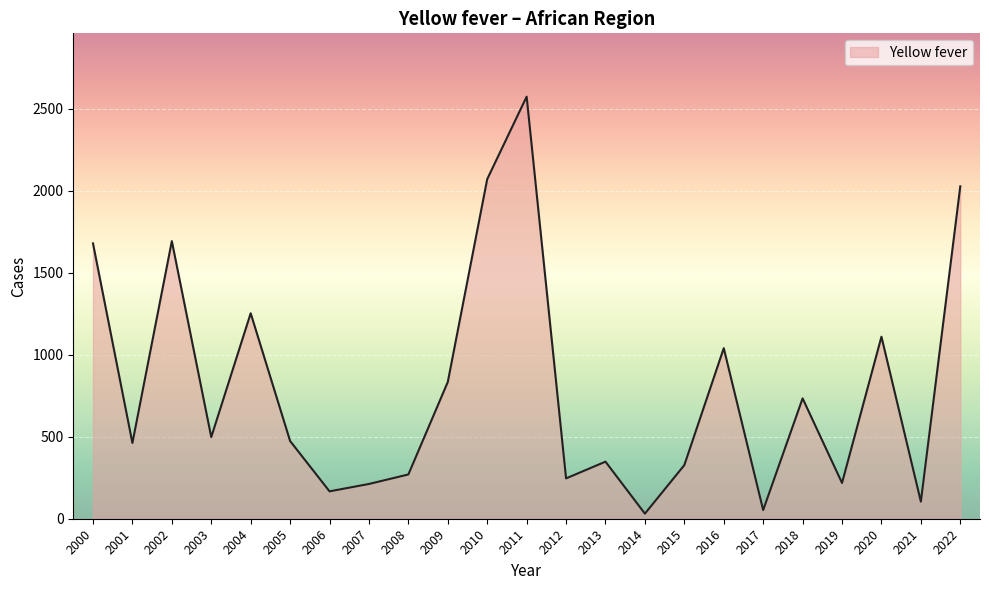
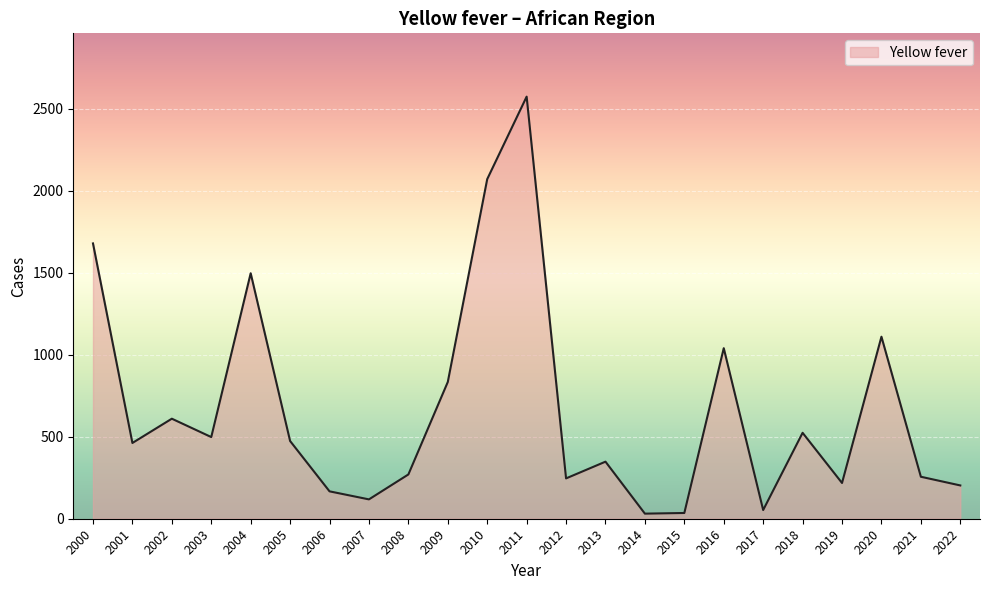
2002: 1690 -> 610
2004: 1250 -> 1500
2007: 210 -> 120
2015: 330 -> 40
2018: 730 -> 520
2021: 100 -> 260
2022: 2030 -> 200
